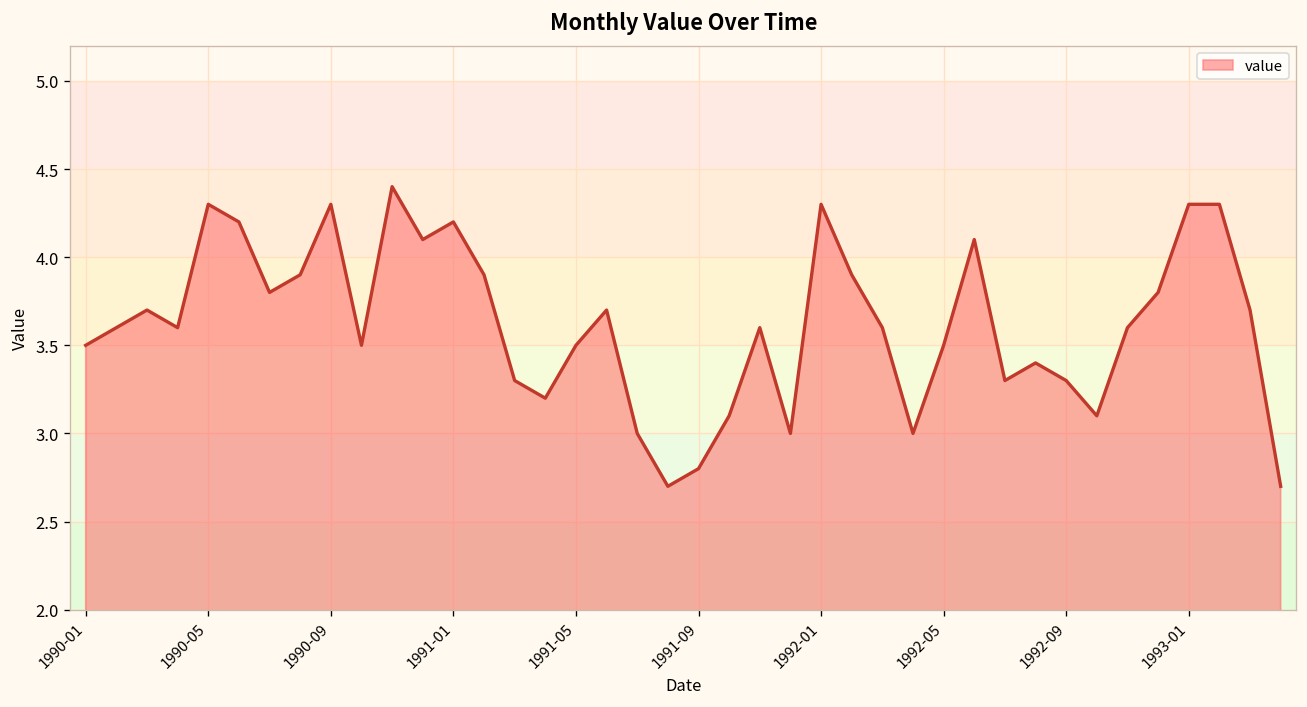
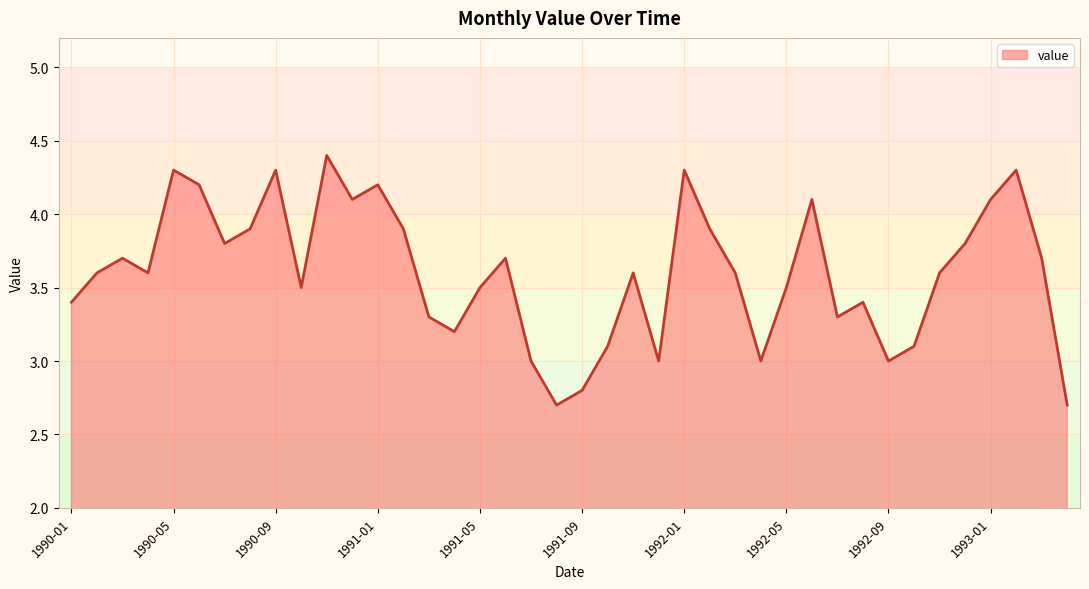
1990-01: 3.5 -> 3.4
1992-09: 3.3 -> 3.0
1993-01: 4.3 -> 4.1
